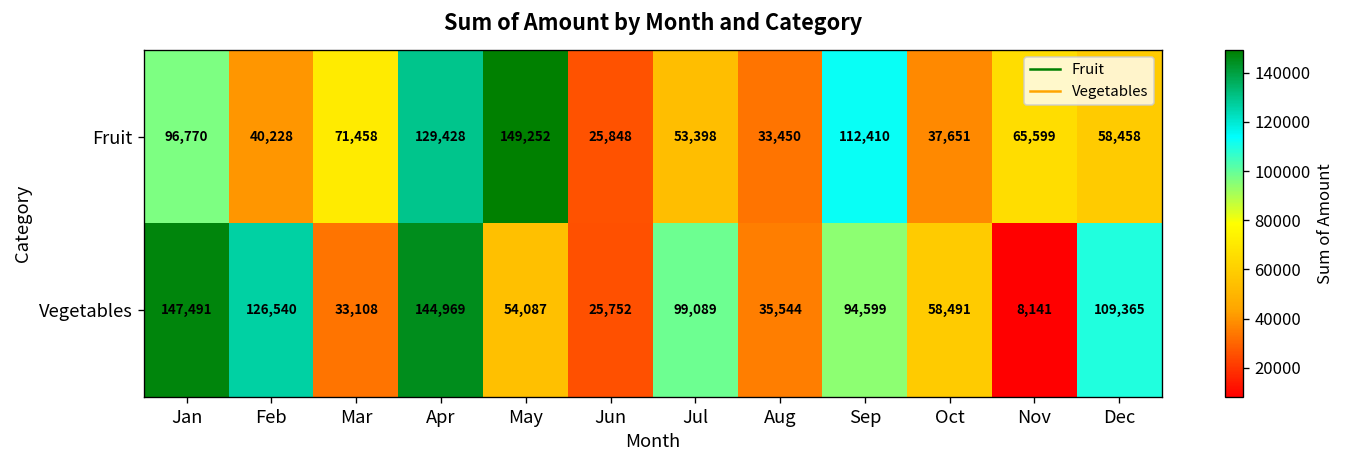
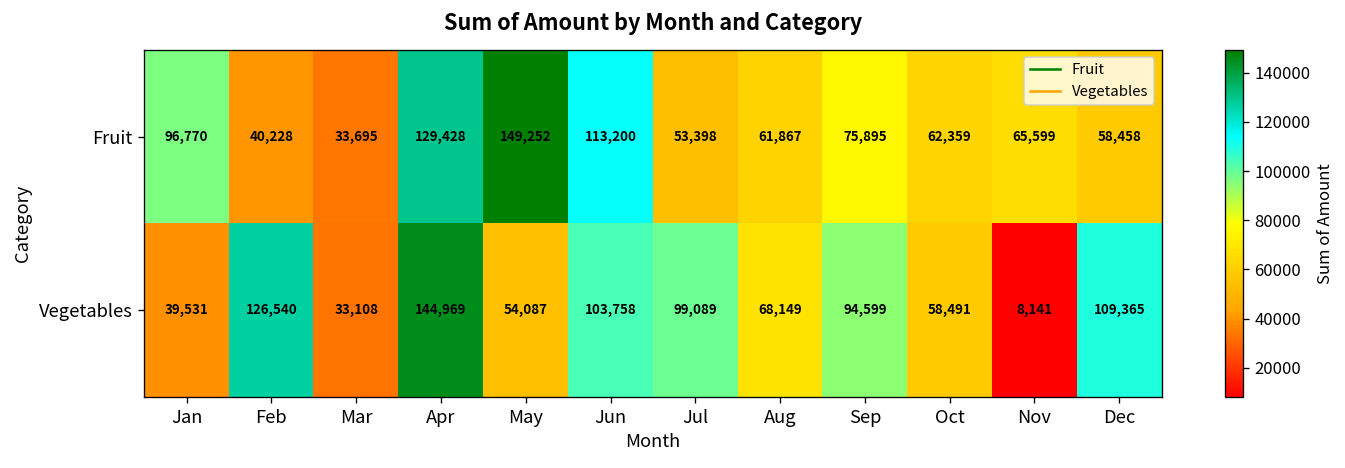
Fruit, Mar: 71,458 -> 33,695
Fruit, Jun: 25,848 -> 113,200
Fruit, Aug: 33,450 -> 61,867
Fruit, Sep: 112,410 -> 75,895
Fruit, Oct: 37,651 -> 62,359
Vegetables, Jan: 147,491 -> 39,531
Vegetables, Jun: 25,752 -> 103,758
Vegetables, Aug: 35,544 -> 68,149
